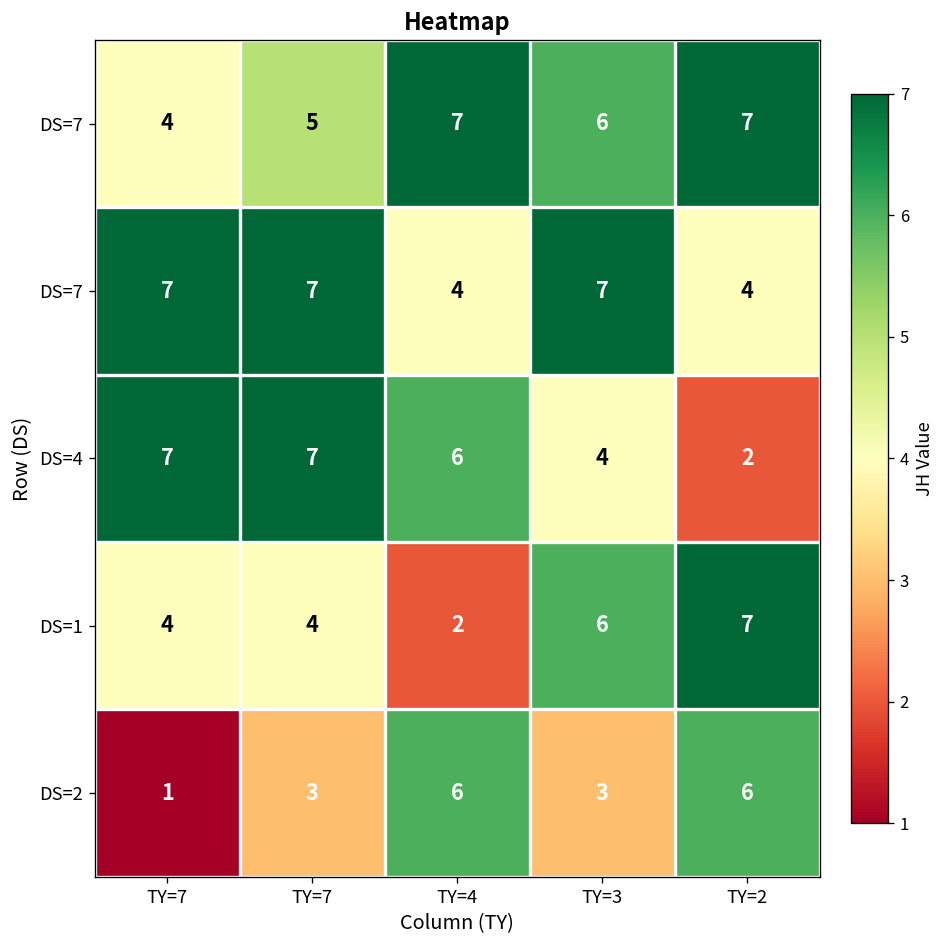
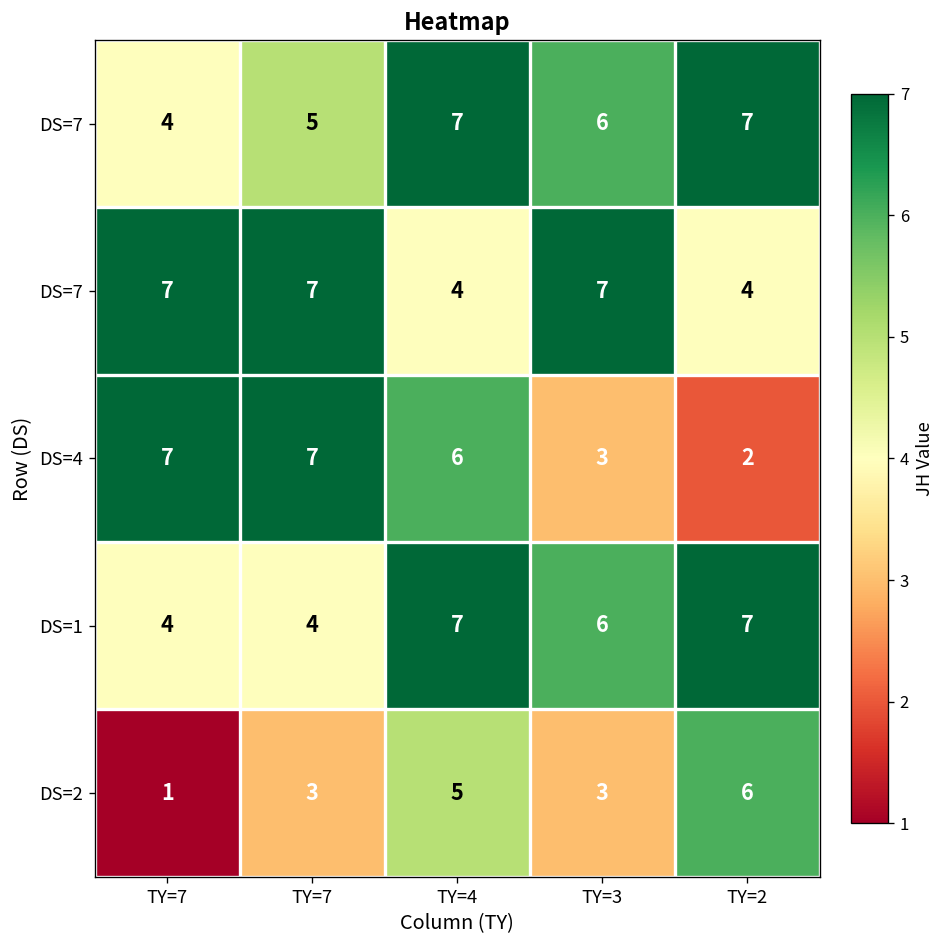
DS=4, TY=3: 4 -> 3
DS=1, TY=4: 2 -> 7
DS=2, TY=4: 6 -> 5
